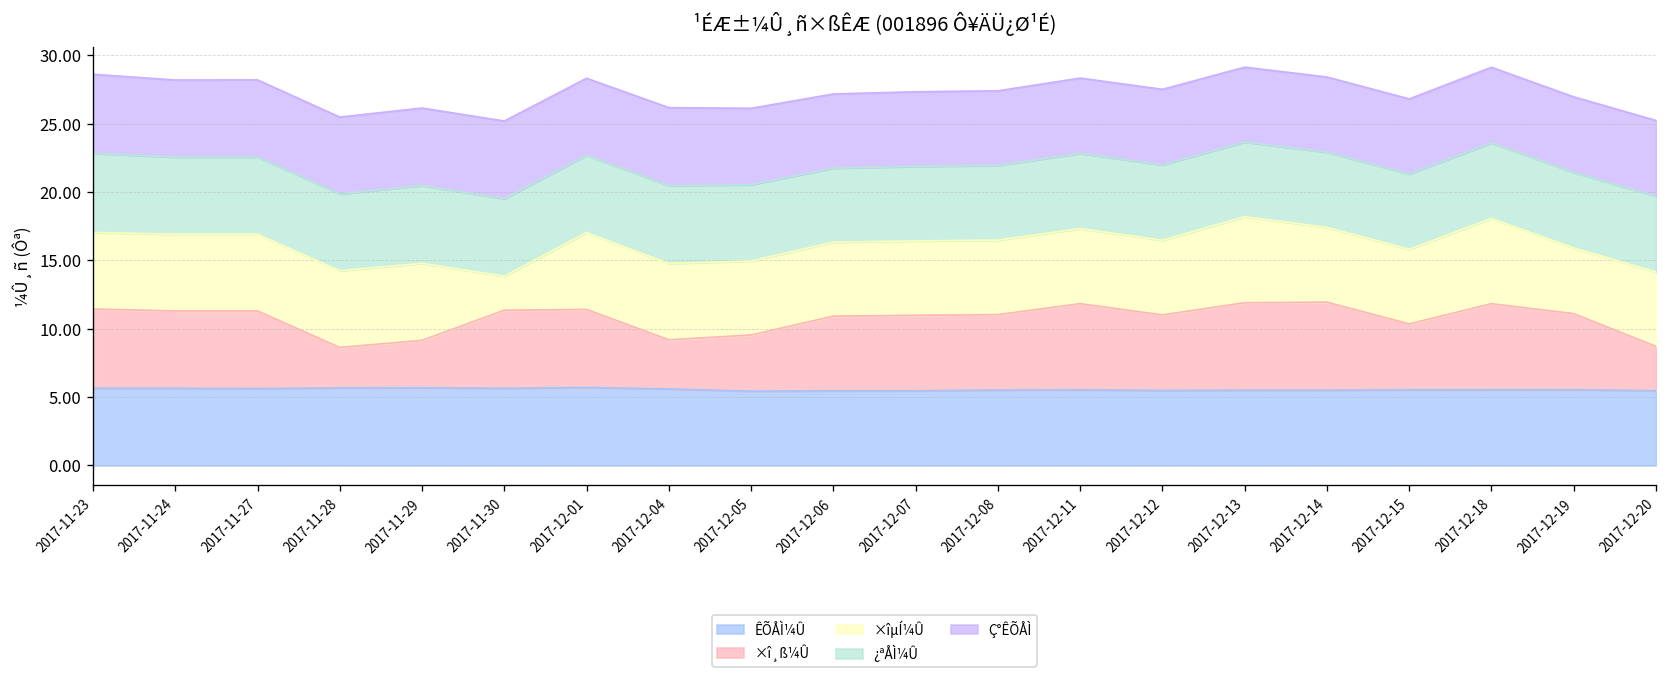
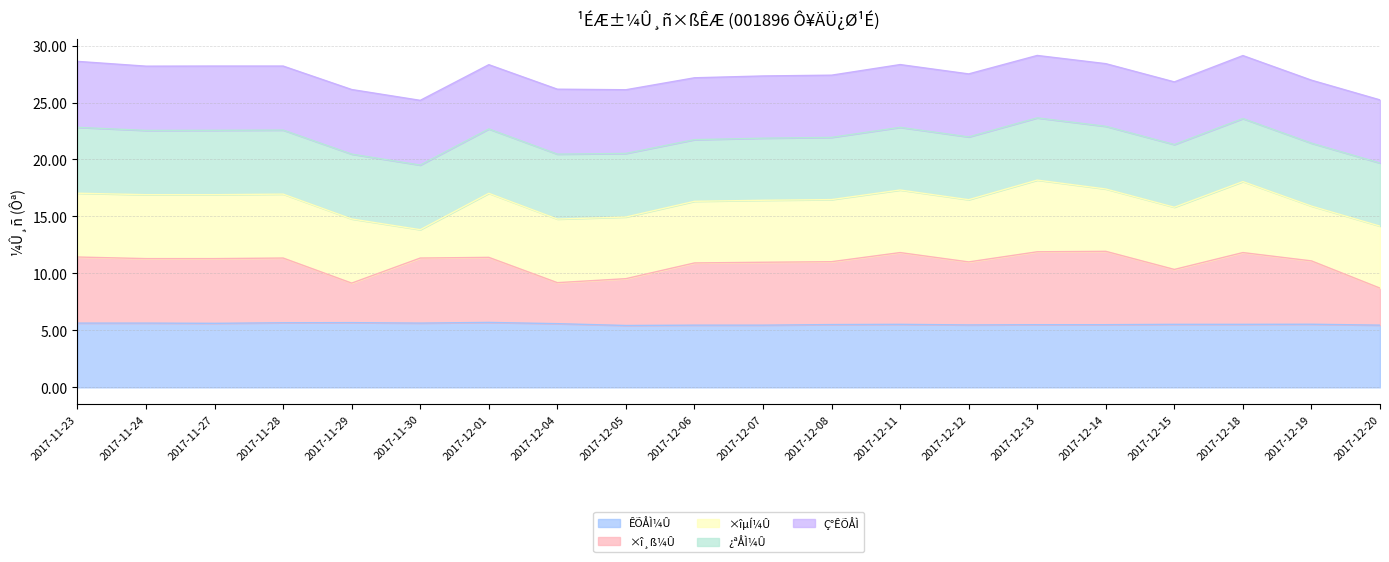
×î¸ß¼Û, 2017-11-28: 3.0 -> 5.7
